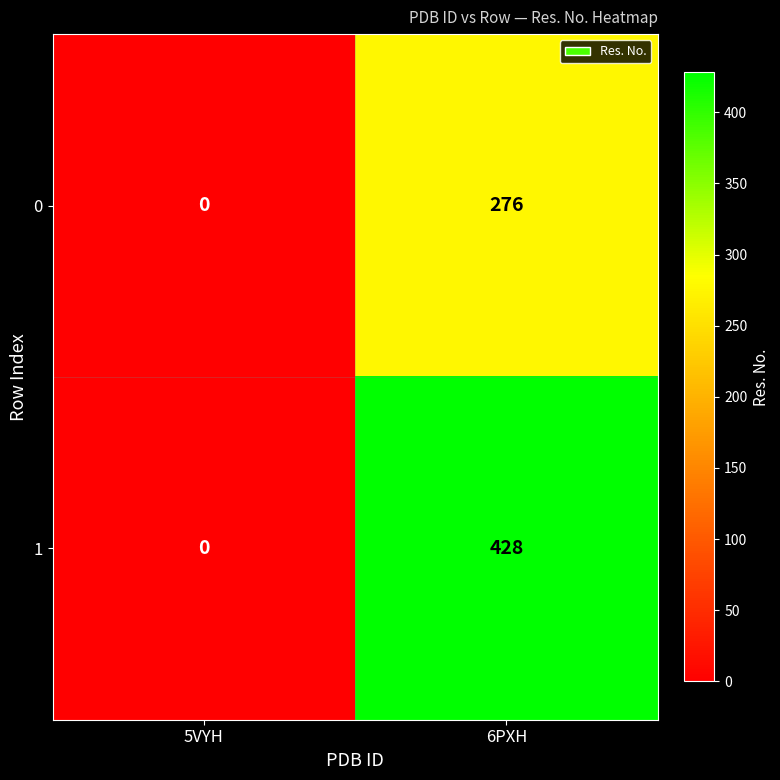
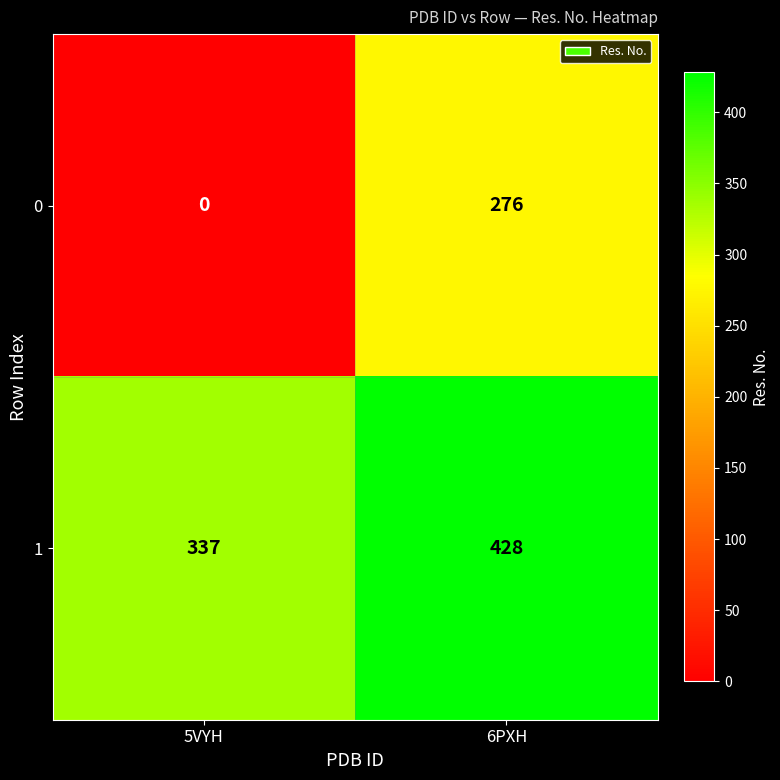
1, 5VYH: 0 -> 337
